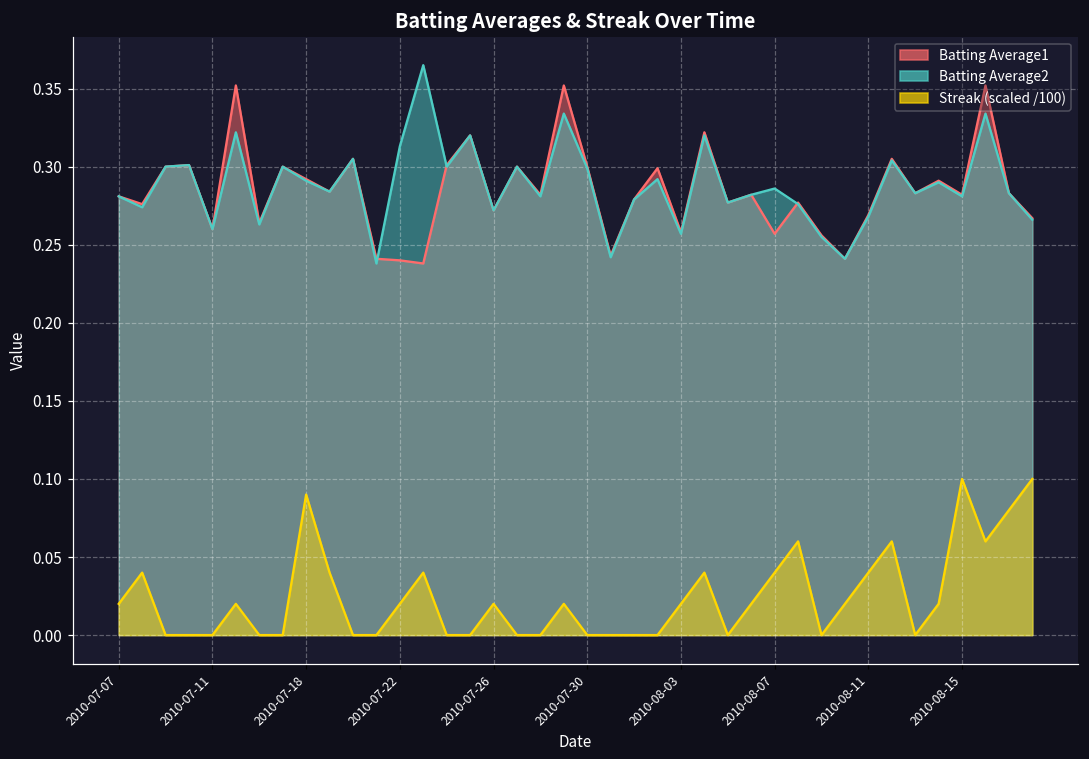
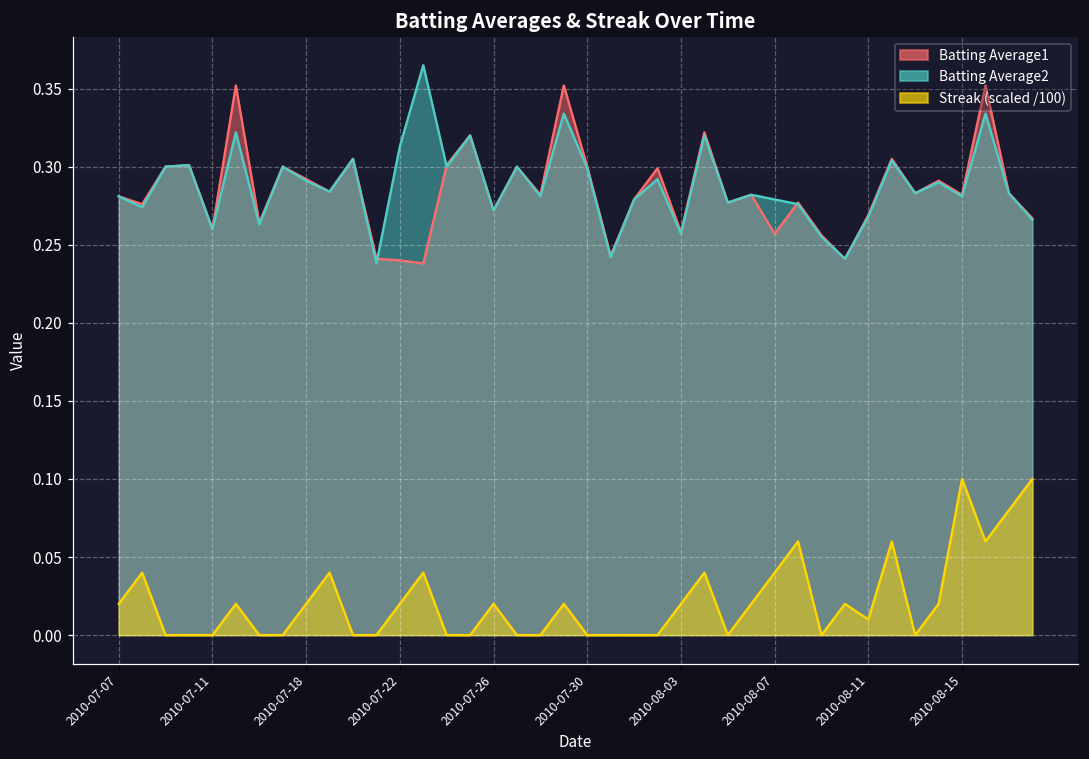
Streak (scaled /100), 2010-07-18: 0.090 -> 0.020
Batting Average2, 2010-08-07: 0.286 -> 0.279
Streak (scaled /100), 2010-08-11: 0.040 -> 0.010
